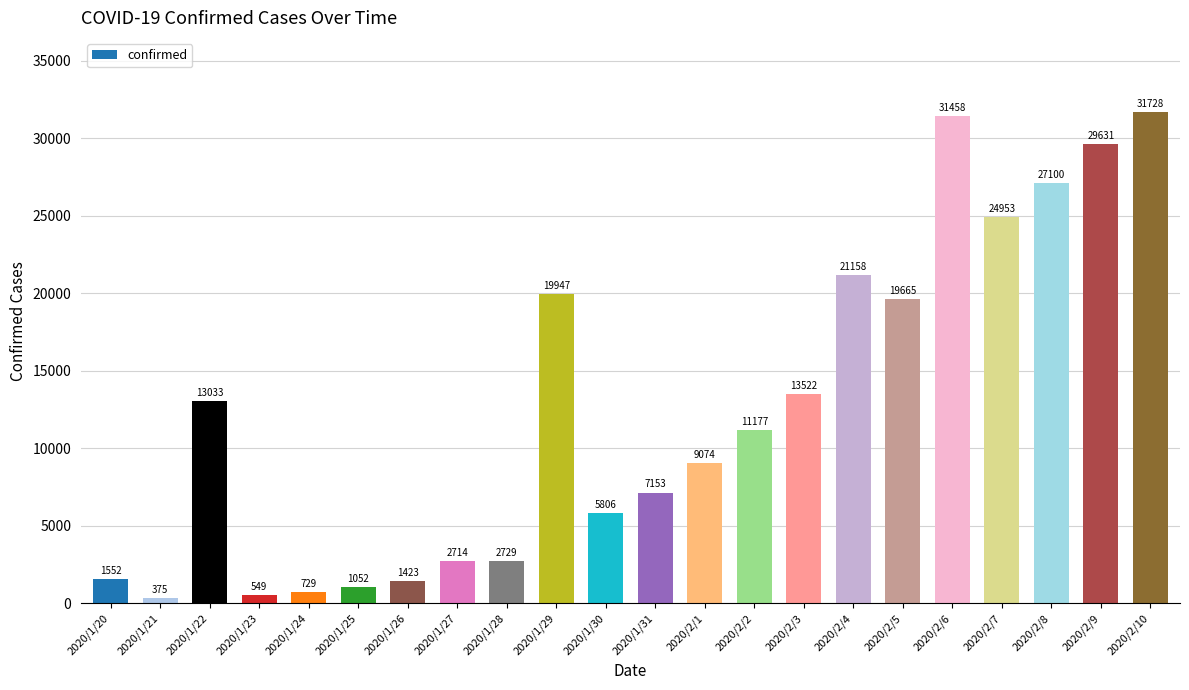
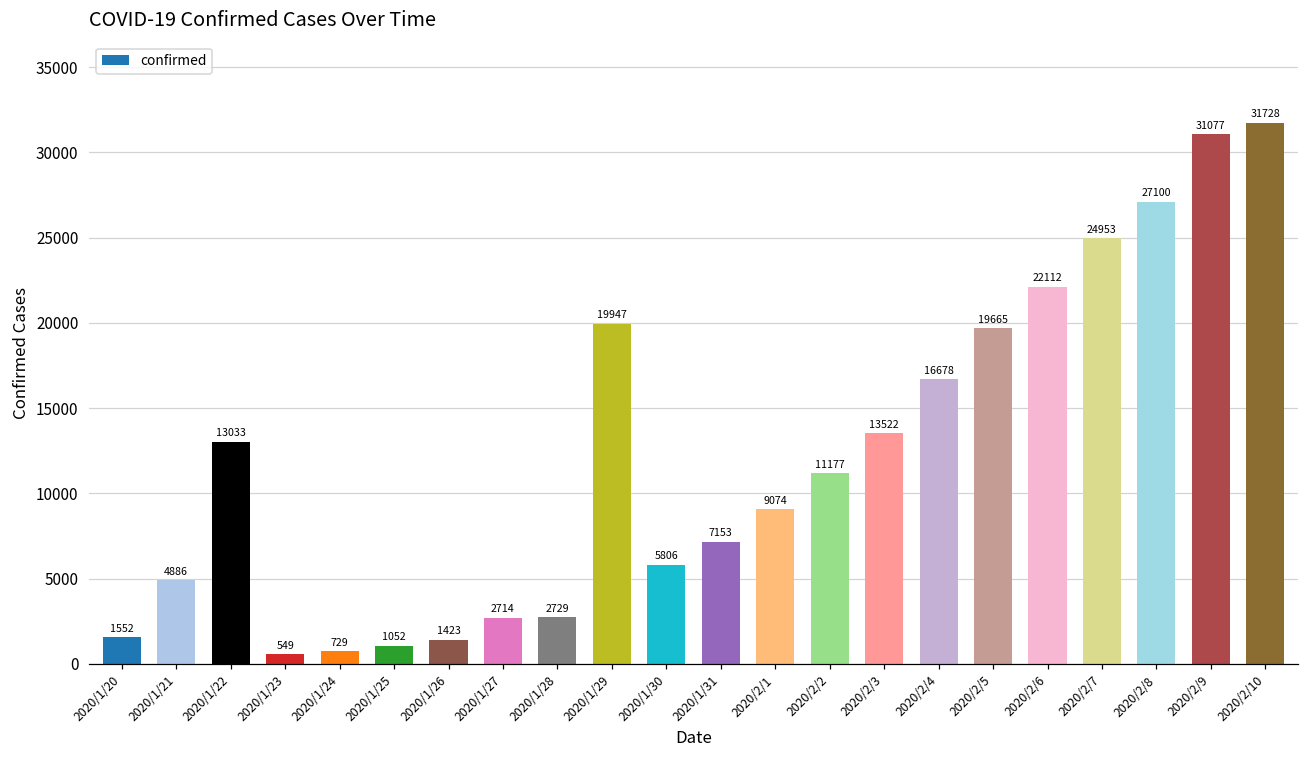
2020/1/21: 375 -> 4886
2020/2/4: 21158 -> 16678
2020/2/6: 31458 -> 22112
2020/2/9: 29631 -> 31077
